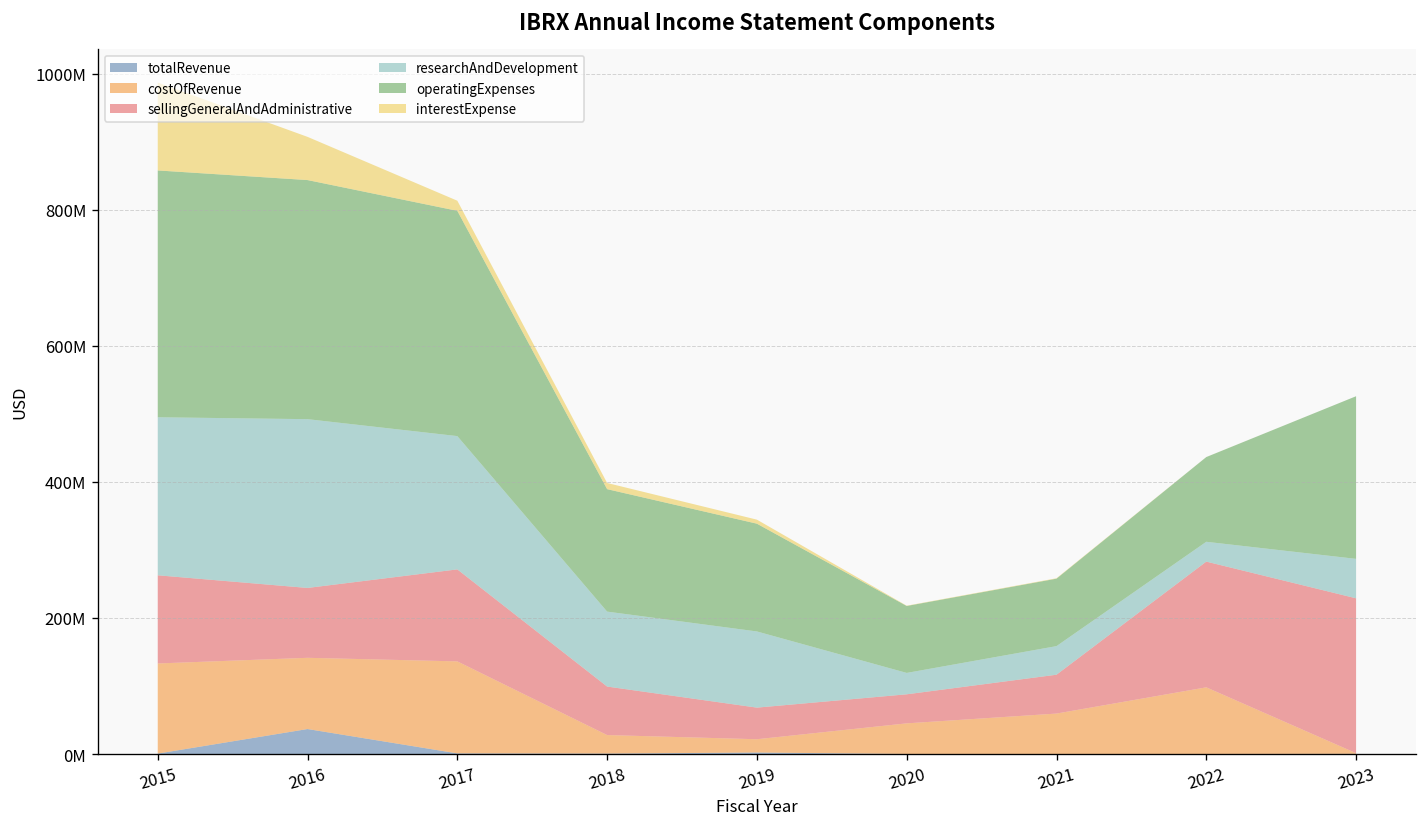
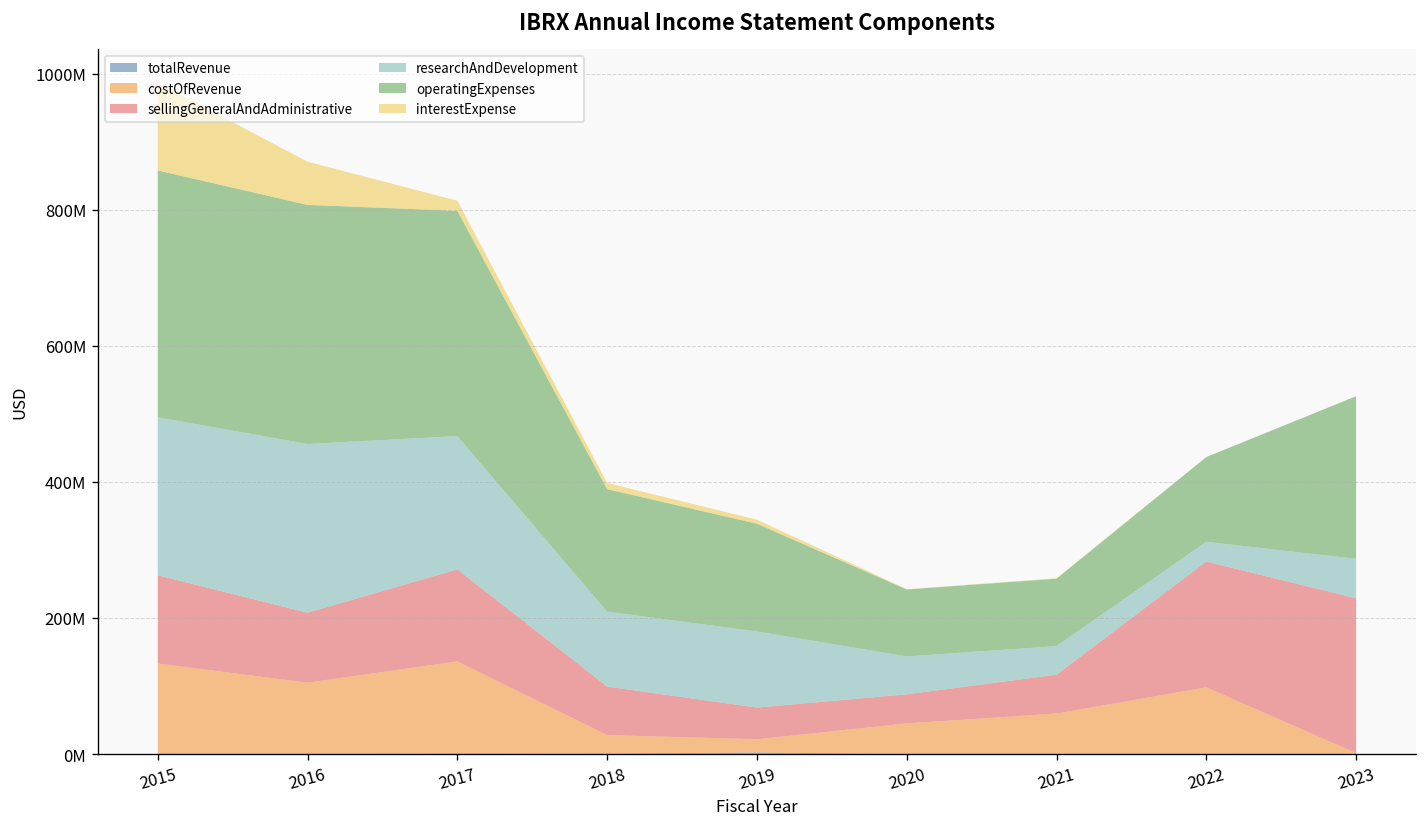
totalRevenue, 2016: 40000000 -> 0
researchAndDevelopment, 2020: 30000000 -> 60000000
